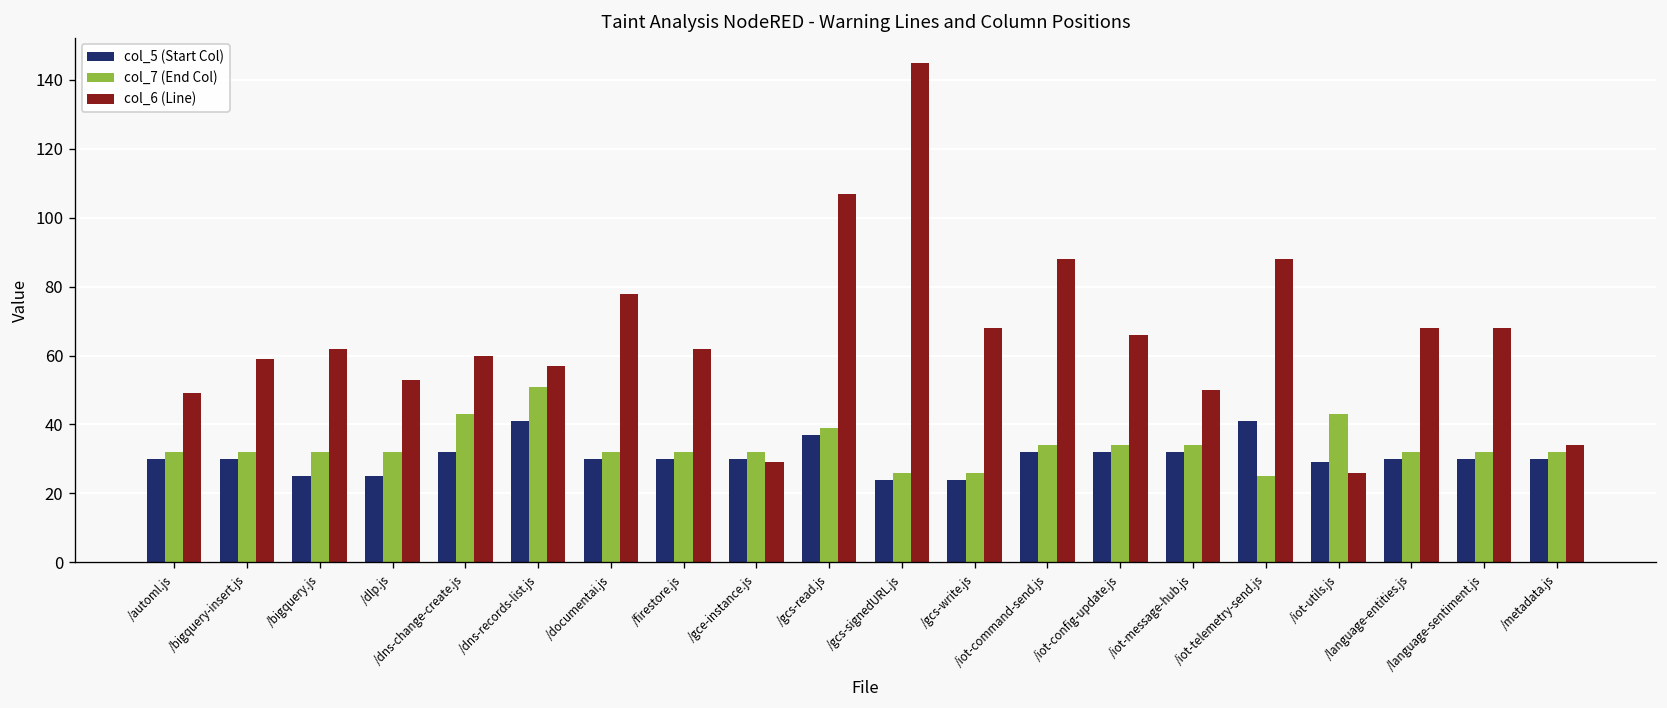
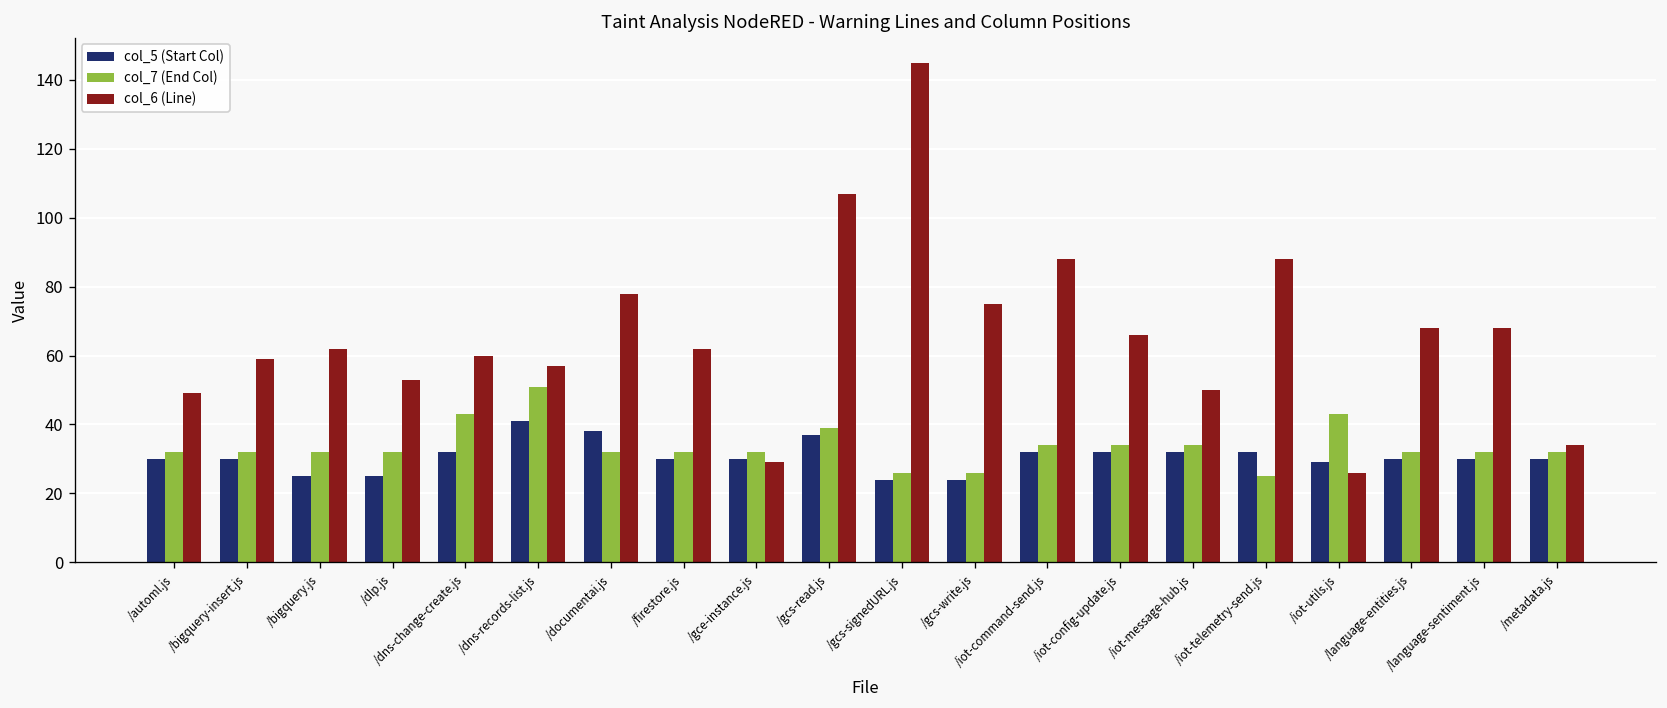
col_5 (Start Col), /documentai.js: 30 -> 38
col_6 (Line), /gcs-write.js: 68 -> 75
col_5 (Start Col), /iot-telemetry-send.js: 41 -> 32
